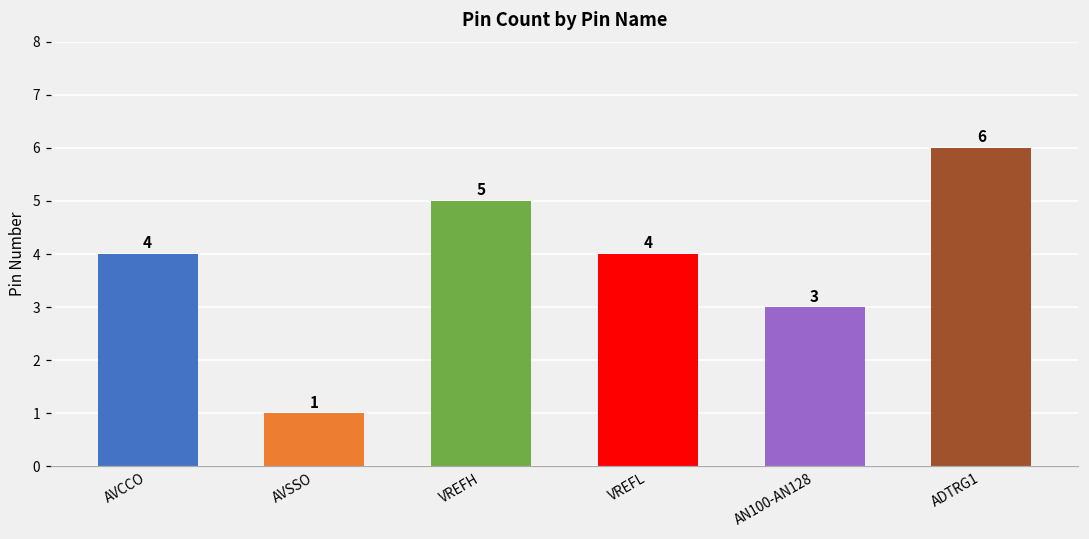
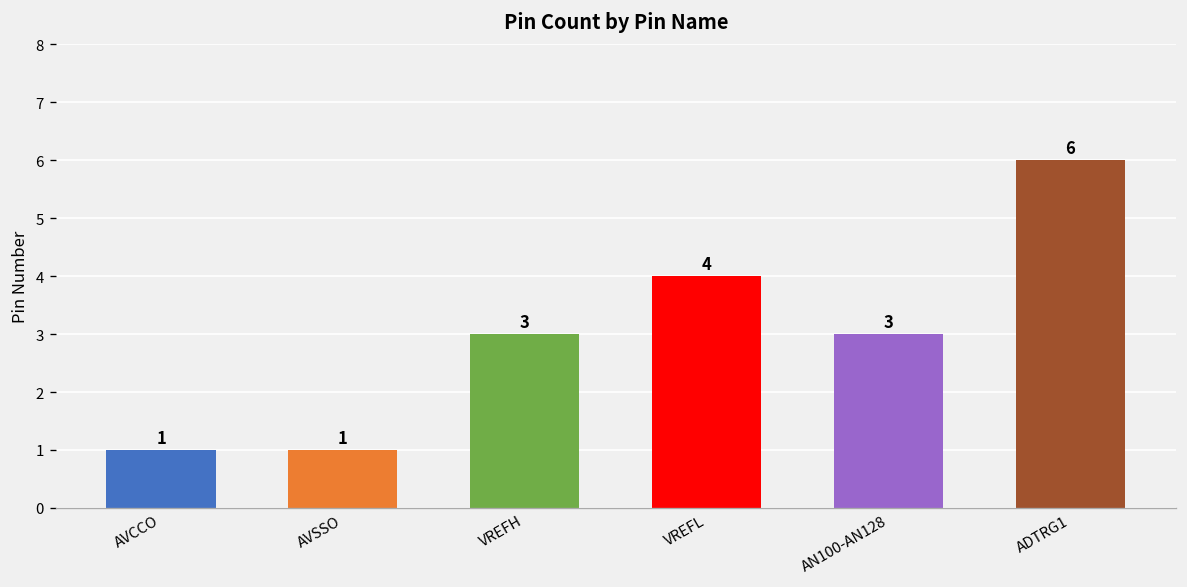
AVCCO: 4 -> 1
VREFH: 5 -> 3
